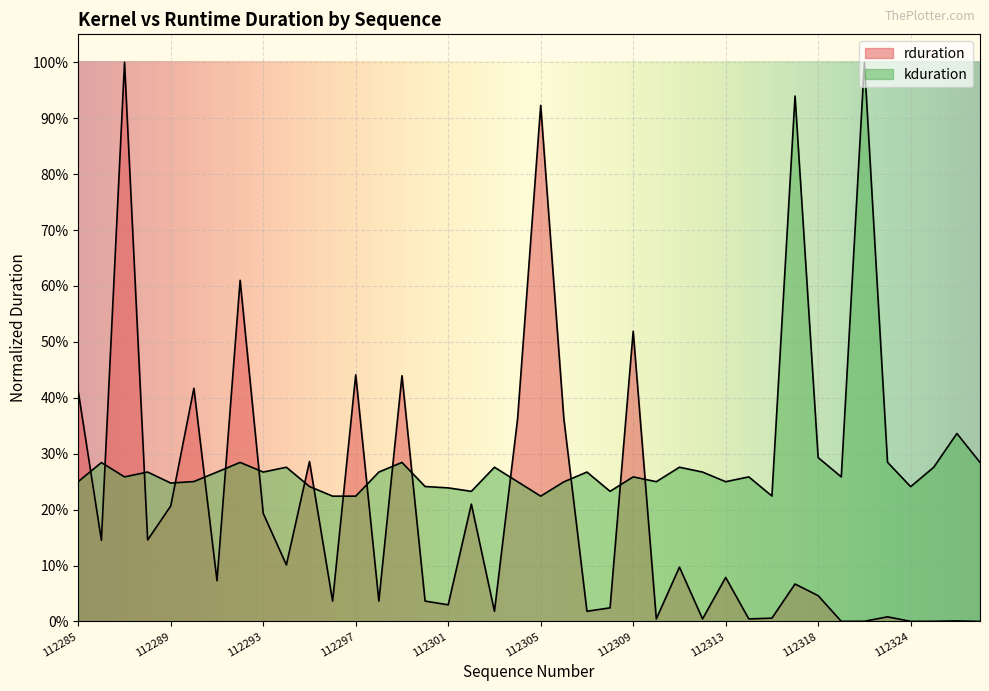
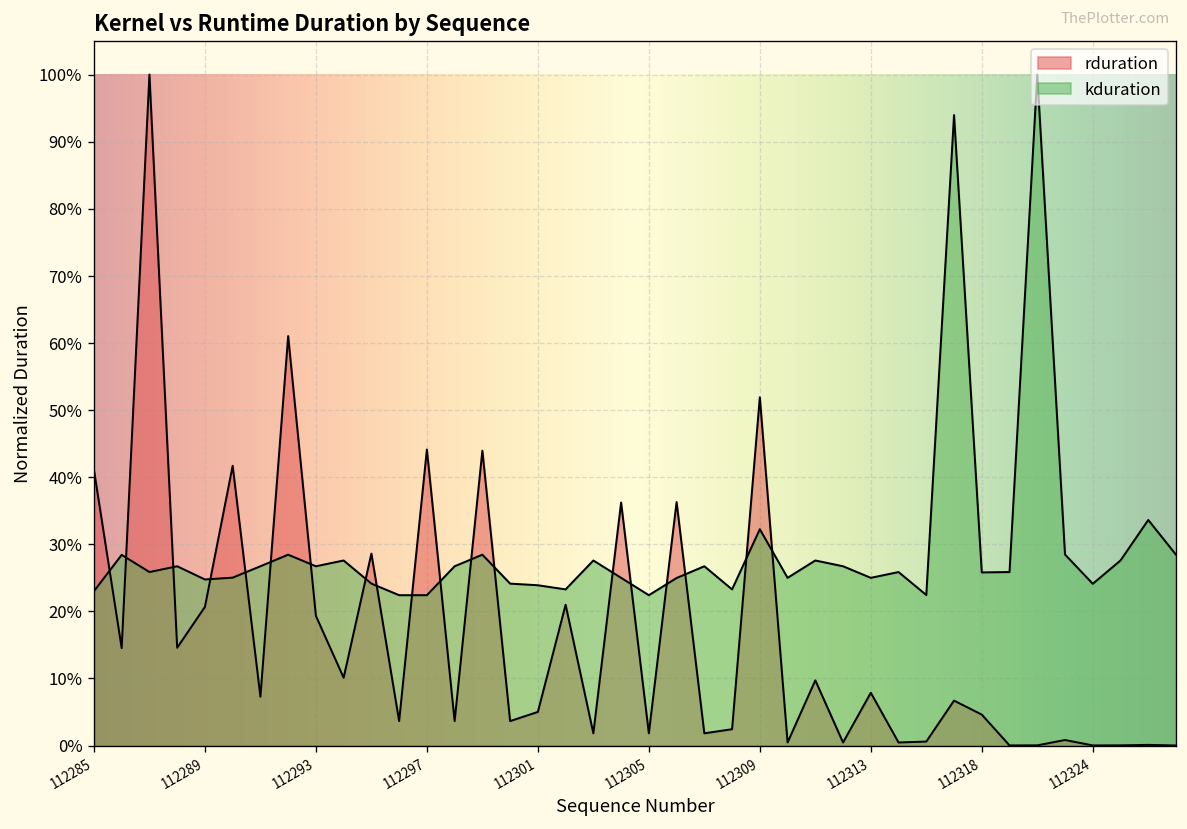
kduration, 112285: 25% -> 23%
rduration, 112301: 3% -> 5%
rduration, 112305: 92% -> 2%
kduration, 112309: 26% -> 32%
kduration, 112318: 29% -> 26%
